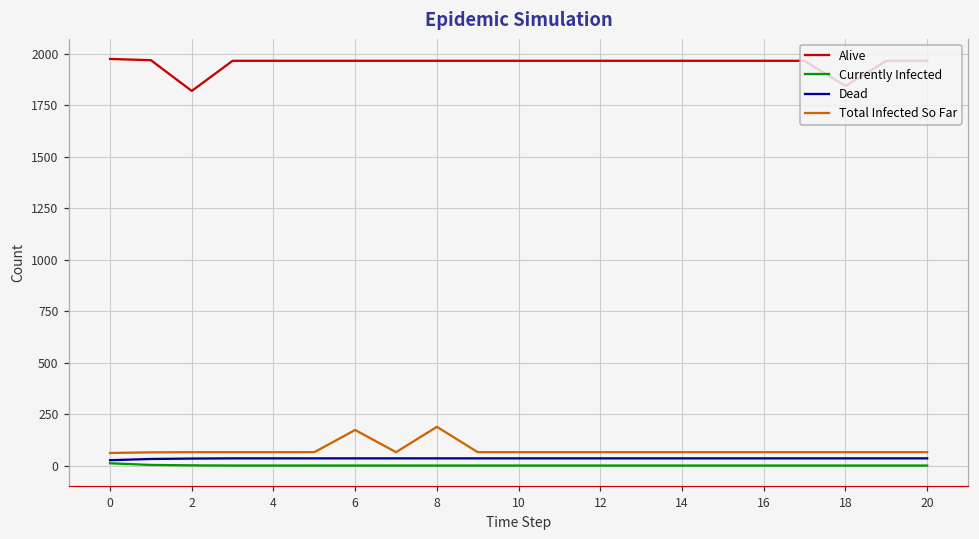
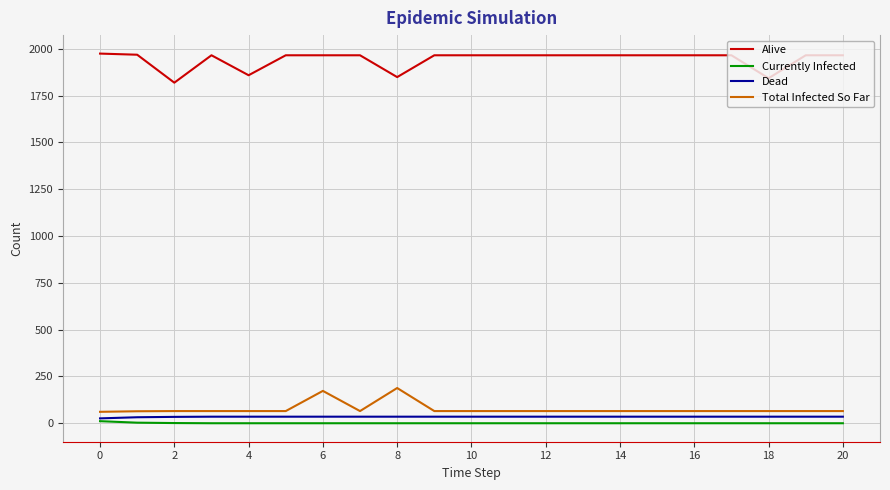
Alive, 4: 1970 -> 1860
Alive, 8: 1970 -> 1850
